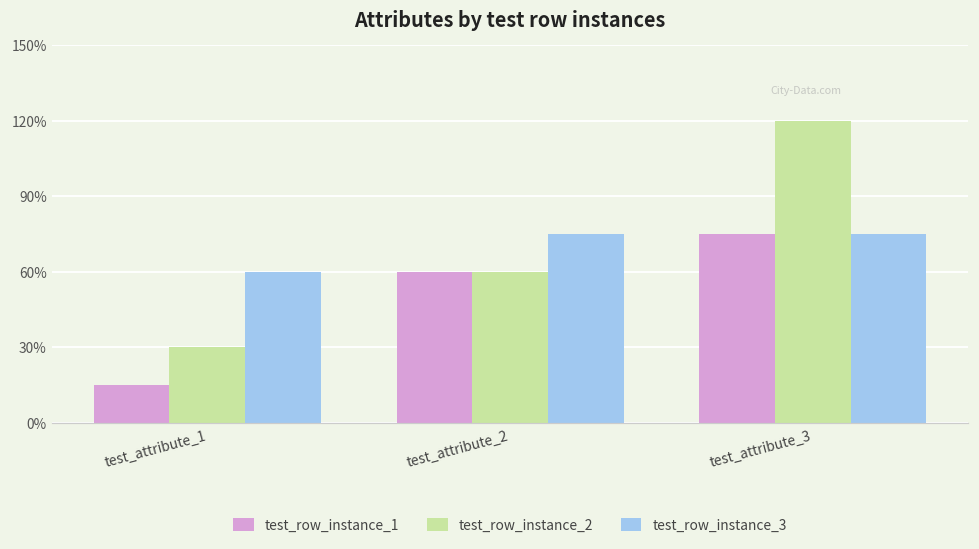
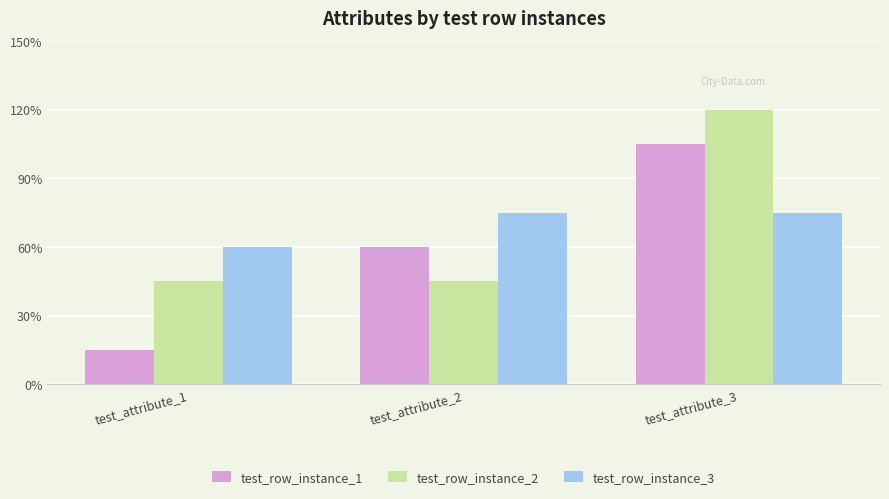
test_row_instance_2, test_attribute_1: 30% -> 45%
test_row_instance_2, test_attribute_2: 60% -> 45%
test_row_instance_1, test_attribute_3: 75% -> 105%
